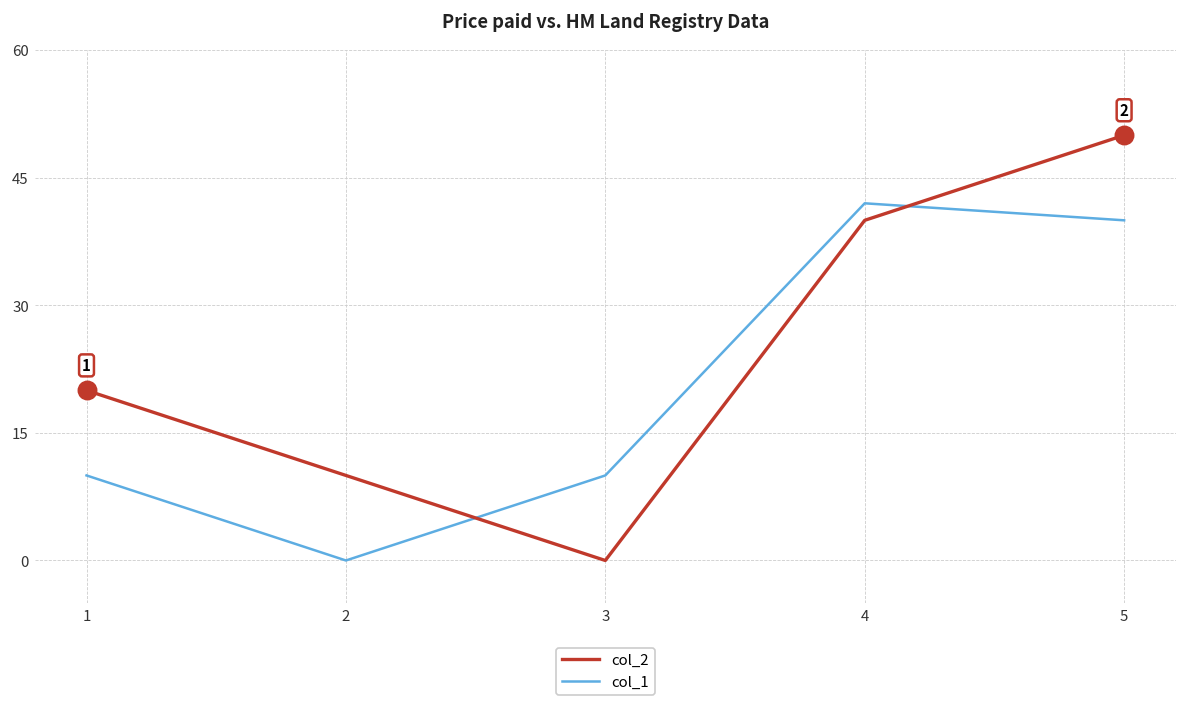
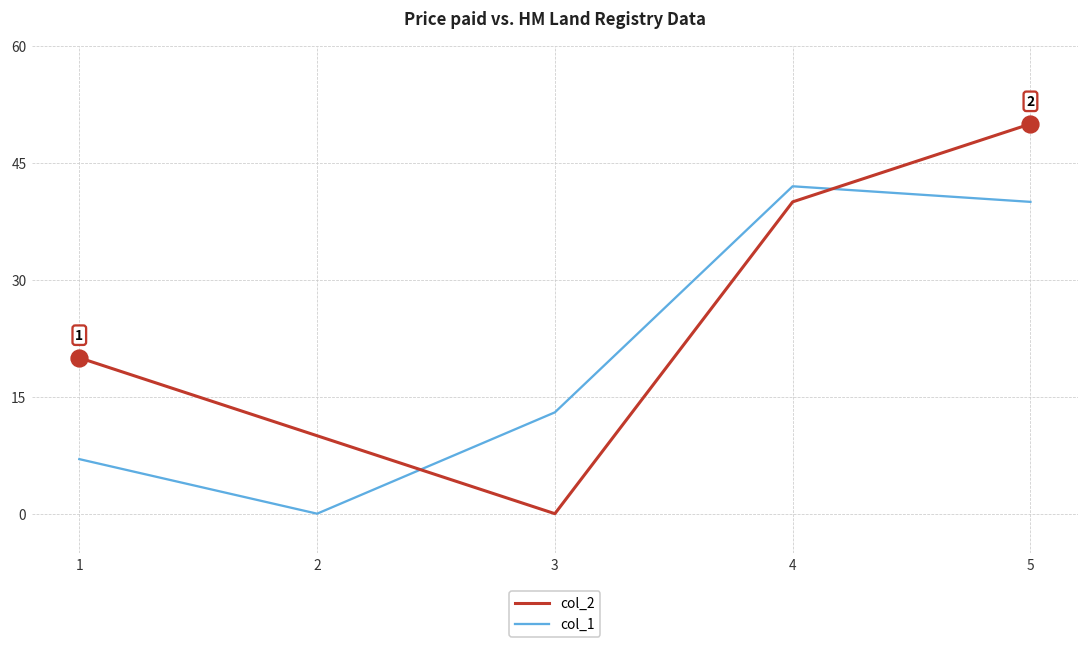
col_1, 1: 10 -> 7
col_1, 3: 10 -> 13
